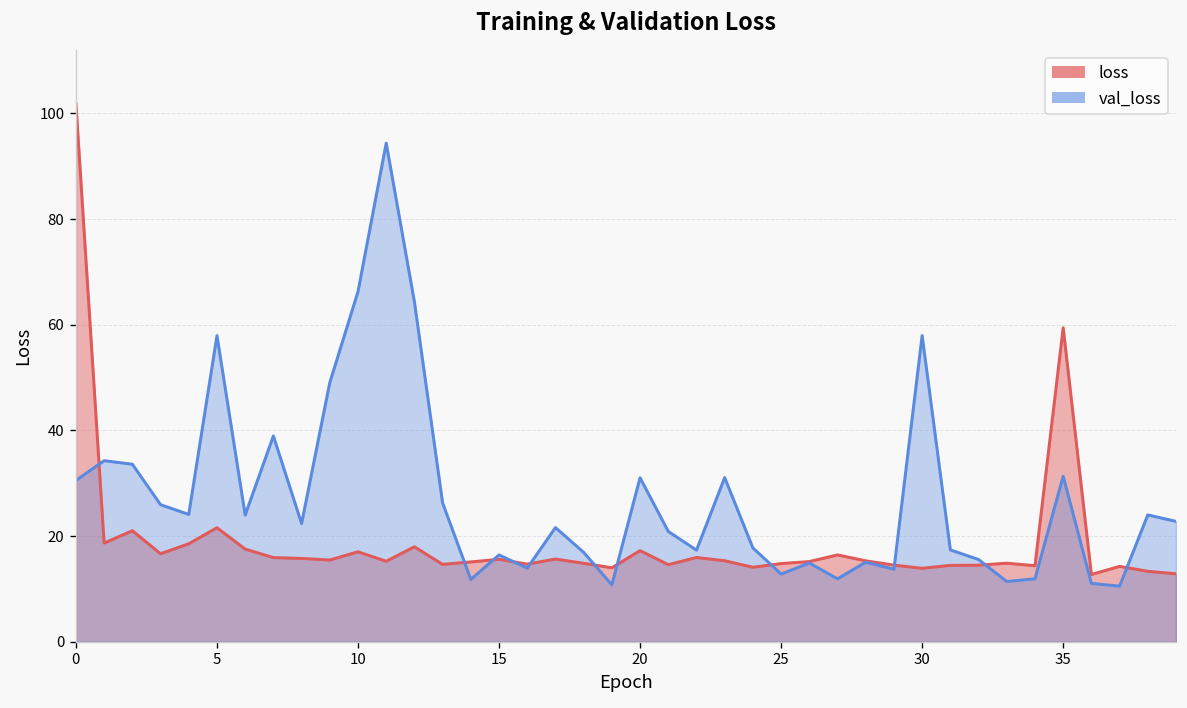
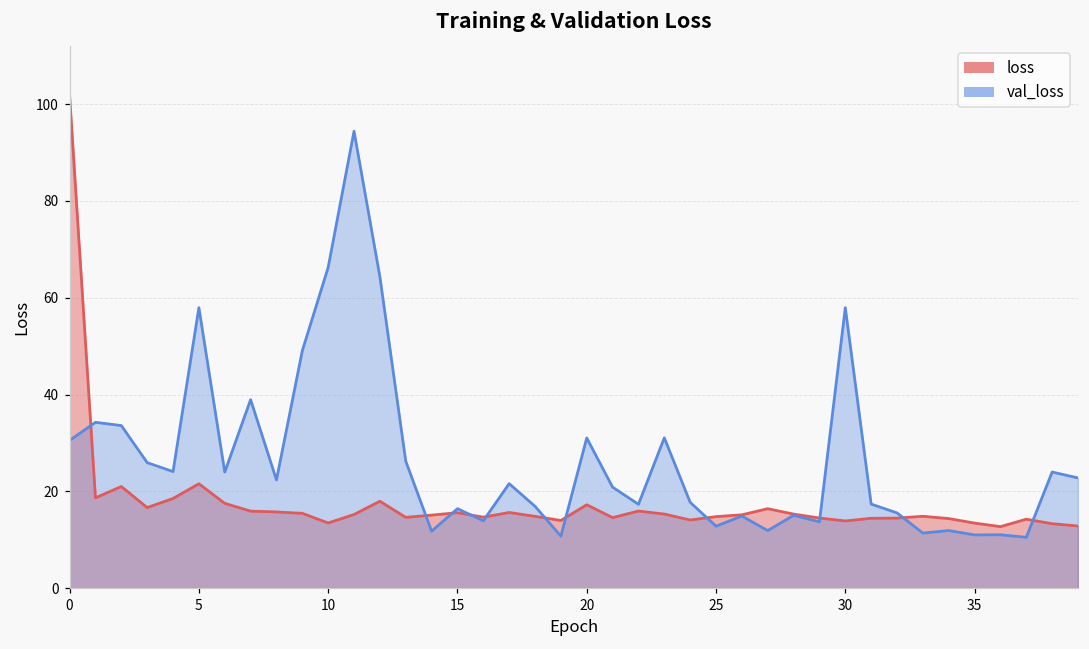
loss, 10: 17 -> 13
loss, 35: 59 -> 13
val_loss, 35: 31 -> 11
